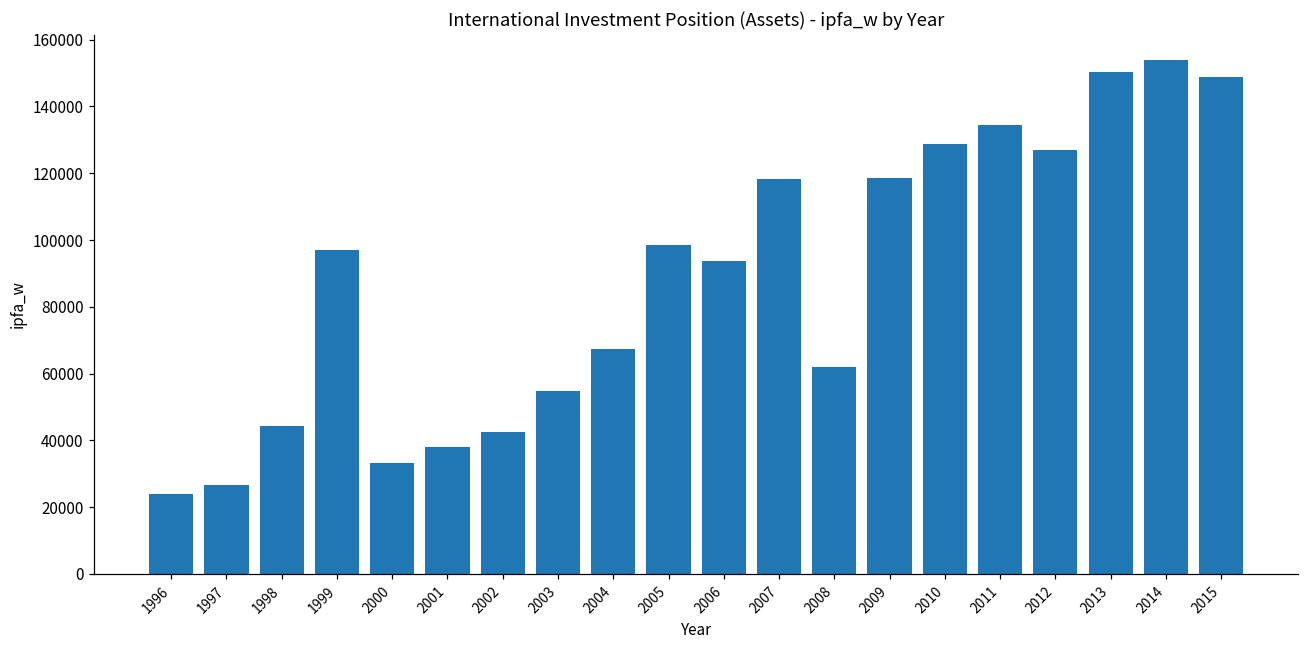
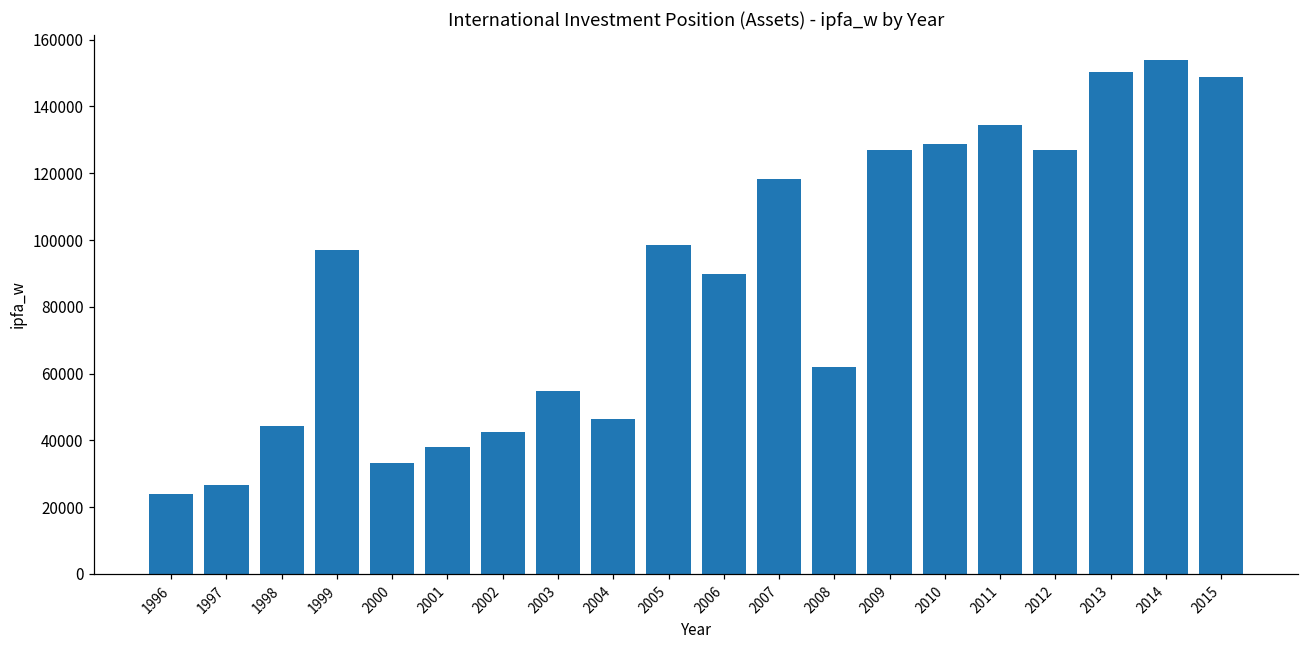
2004: 67000 -> 46000
2006: 94000 -> 90000
2009: 119000 -> 127000
